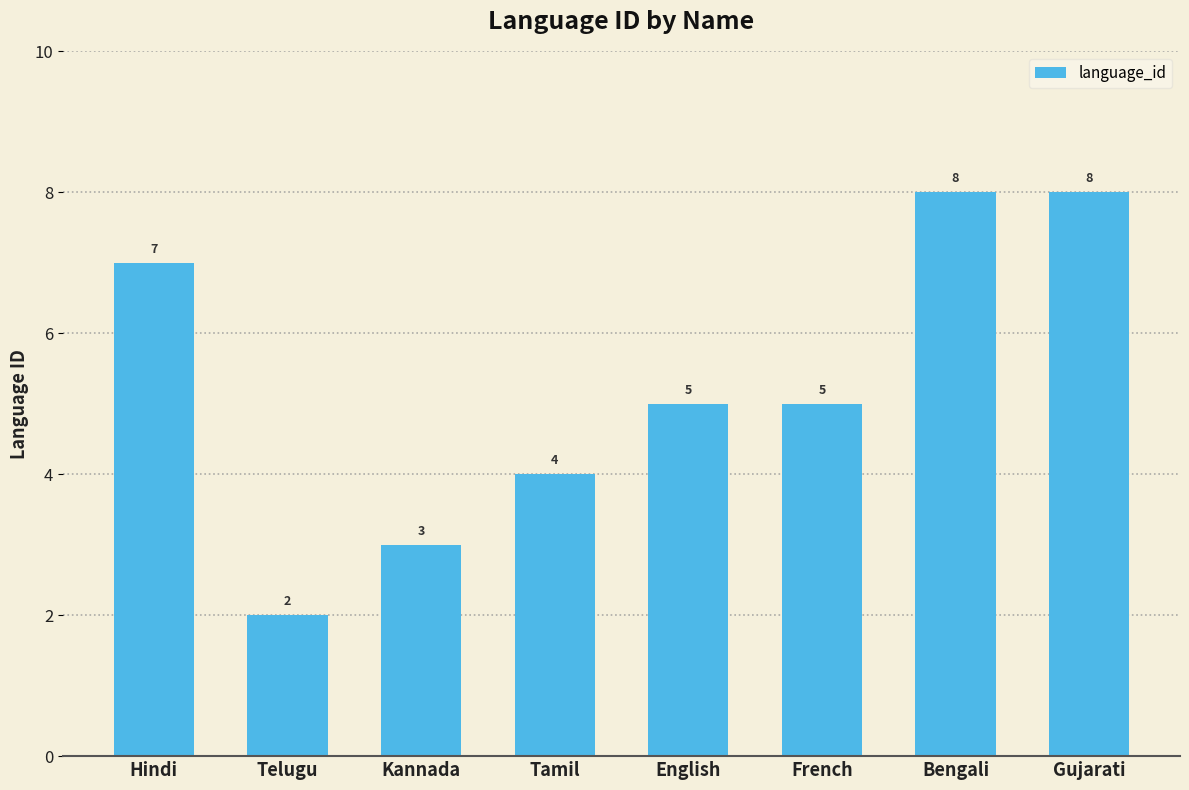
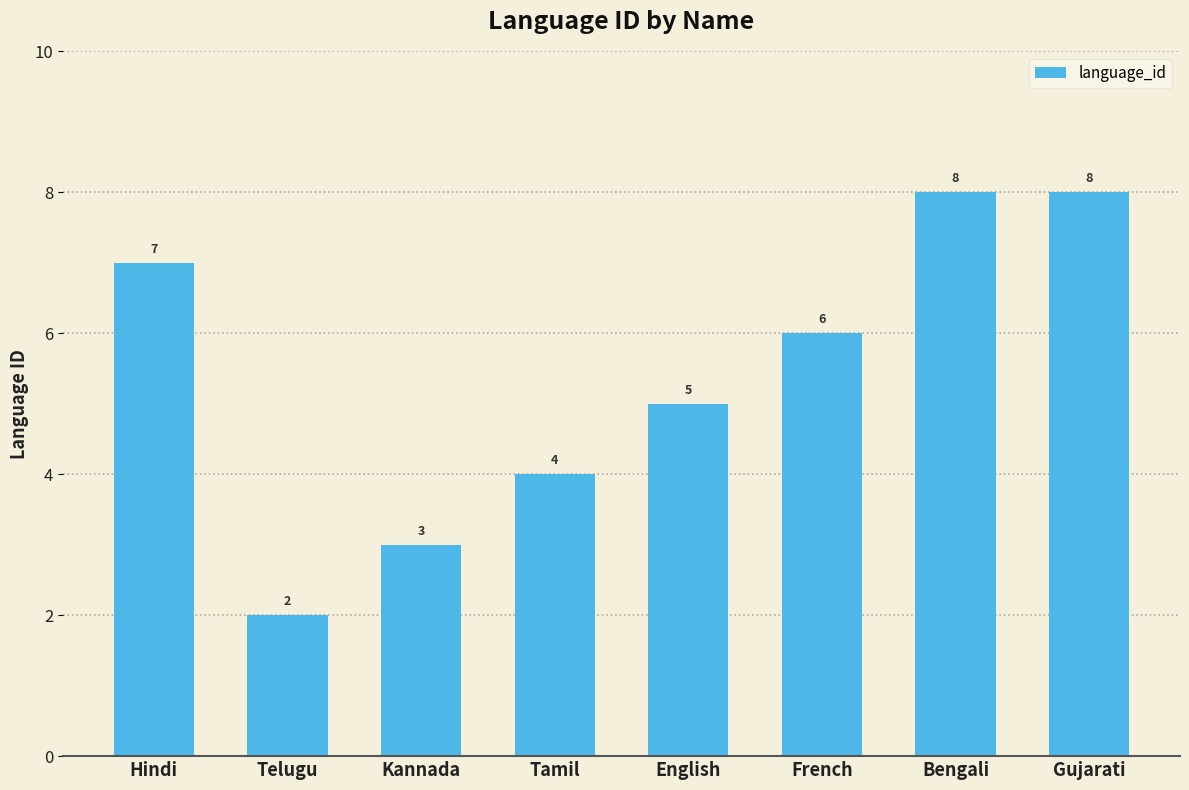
French: 5 -> 6
